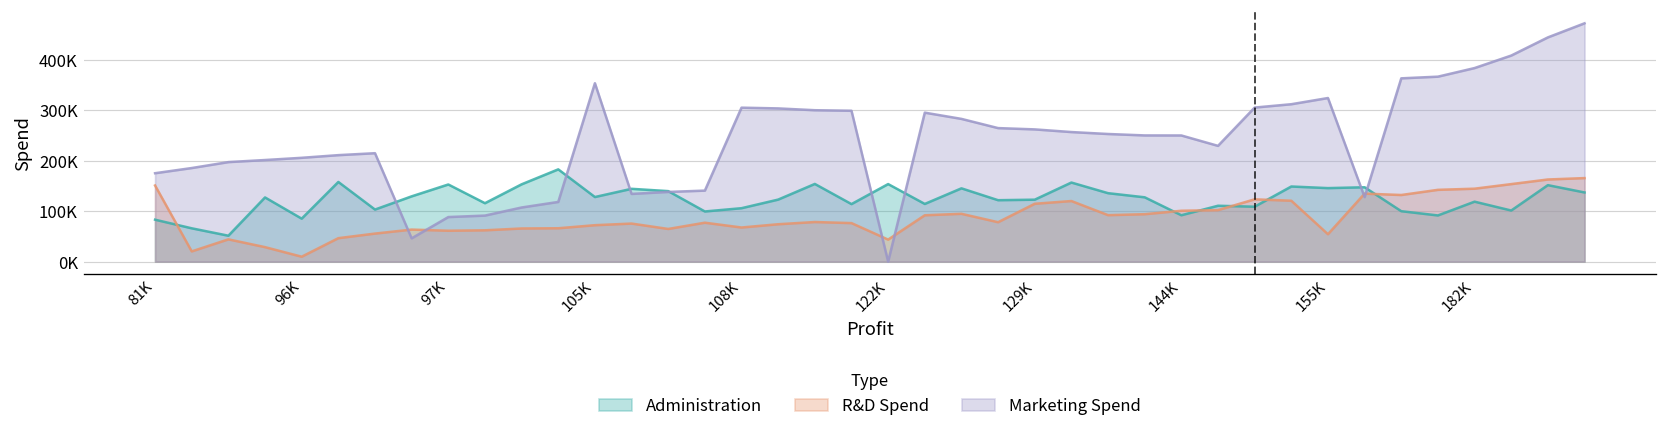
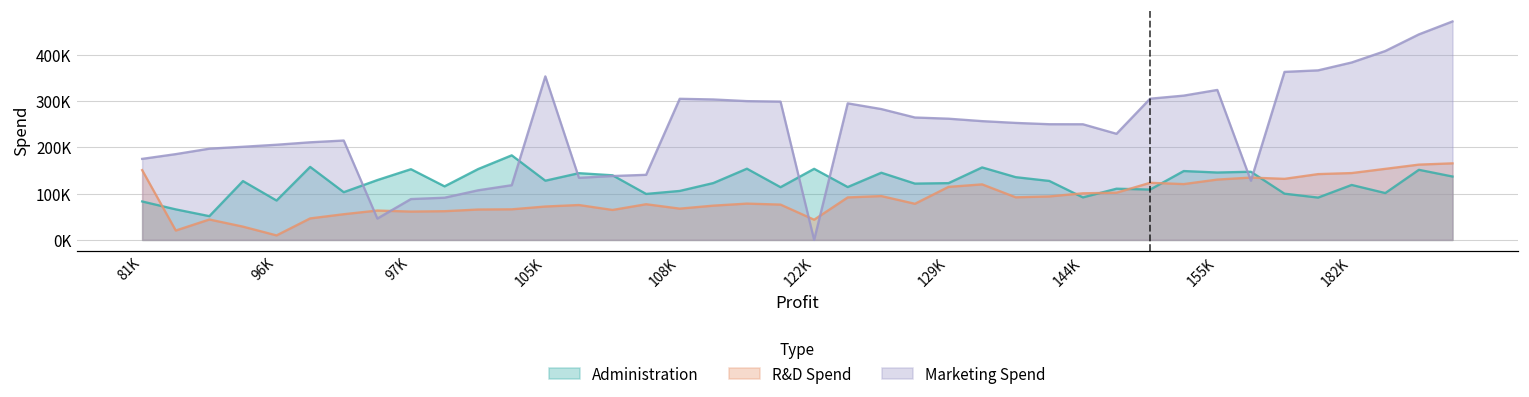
R&D Spend, 155K: 50000 -> 130000
